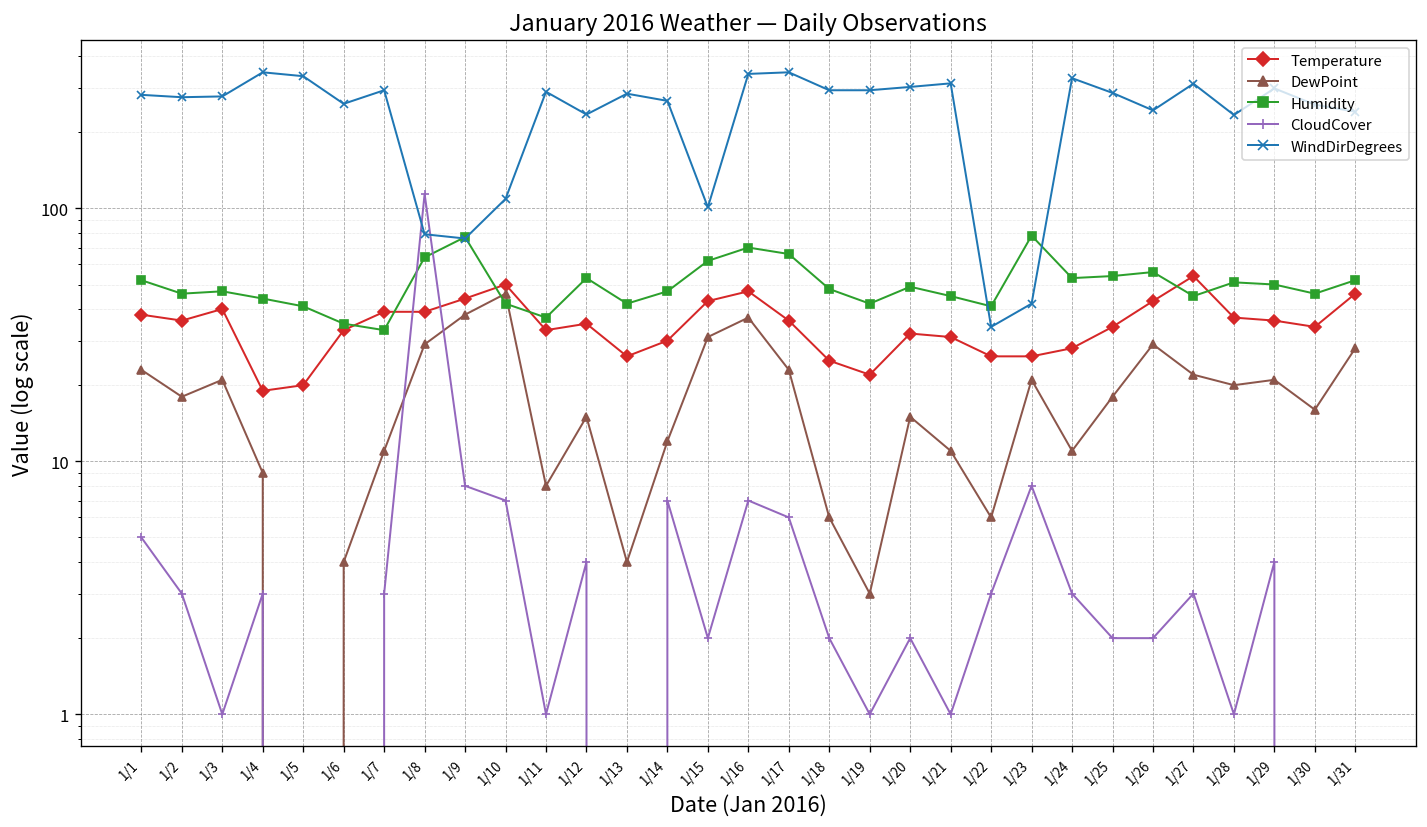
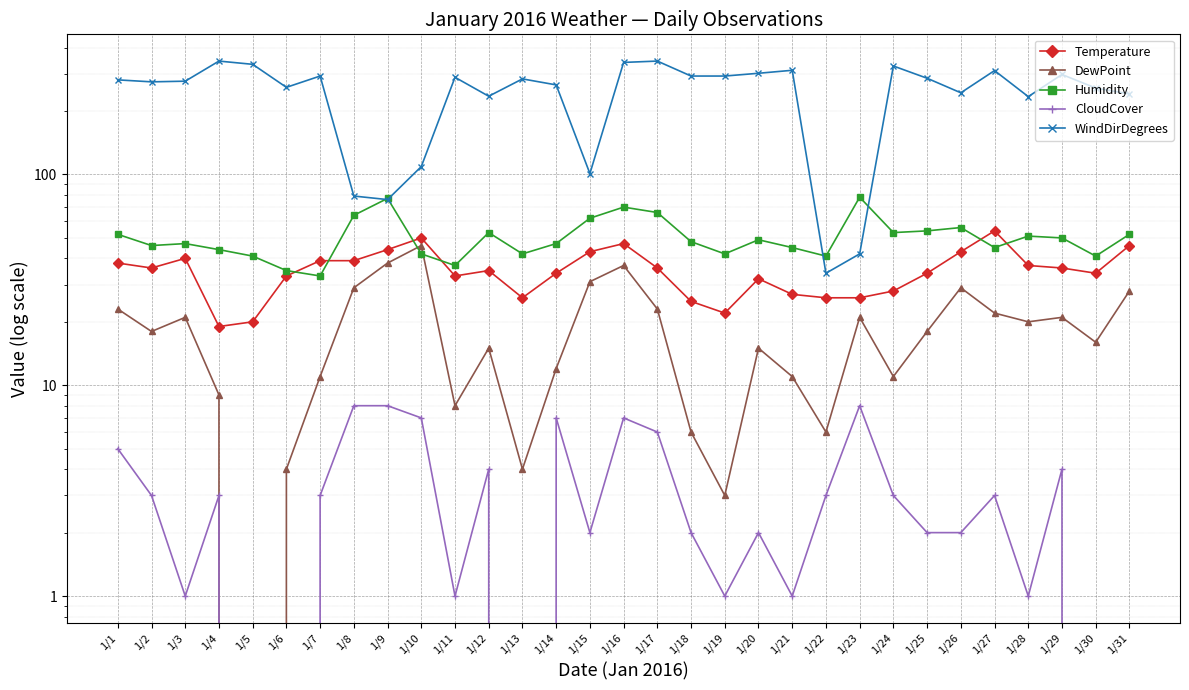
CloudCover, 1/8: 110 -> 8
Temperature, 1/14: 30 -> 34
Temperature, 1/21: 31 -> 27
Humidity, 1/30: 46 -> 41
